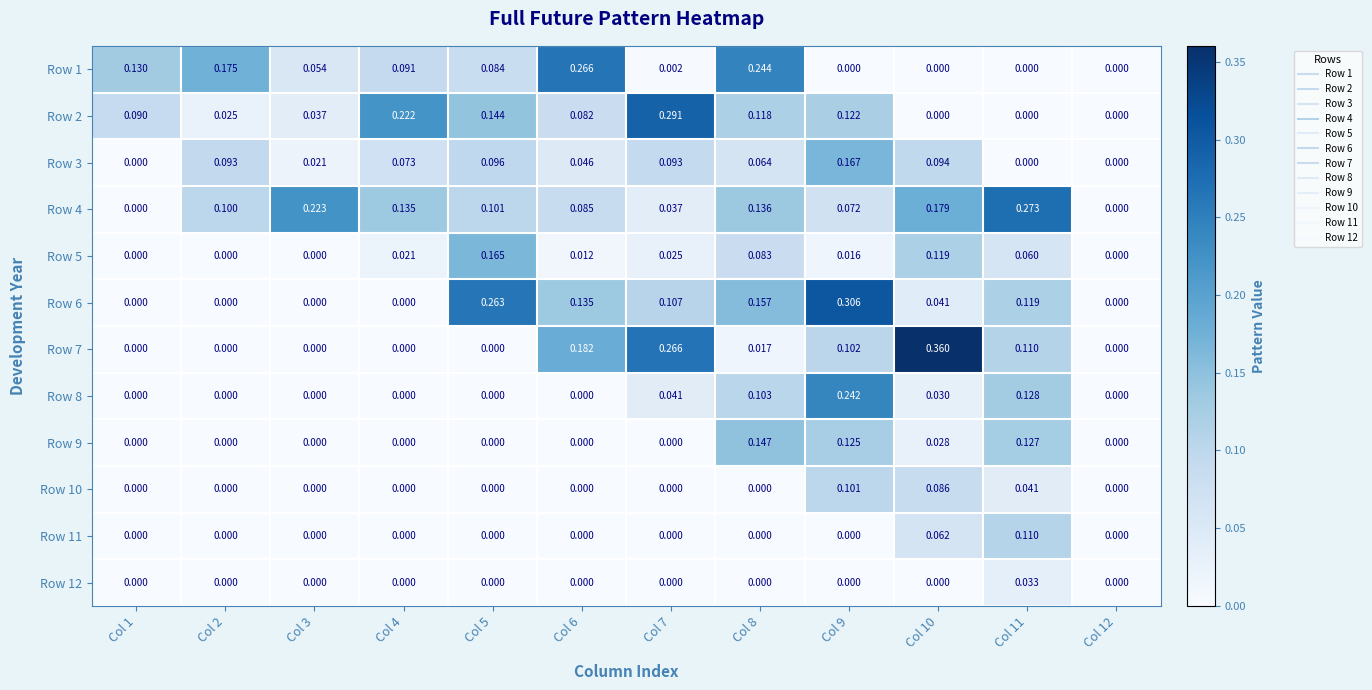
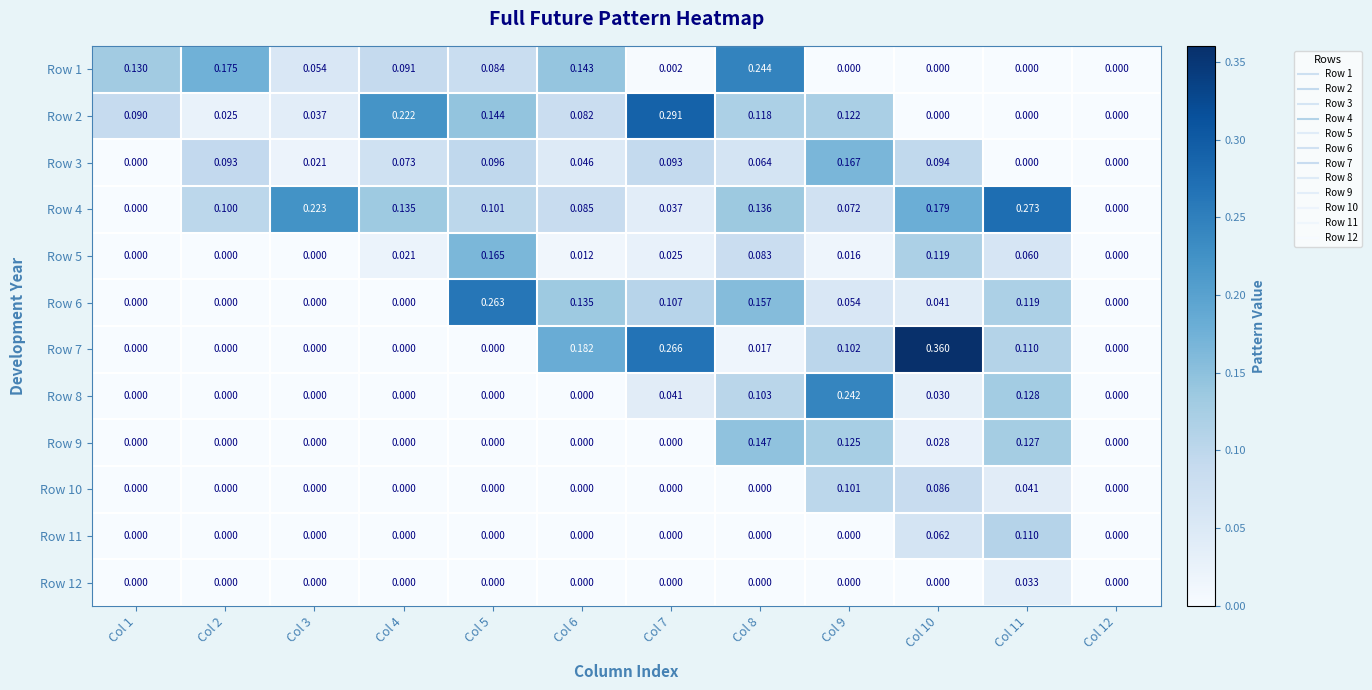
Row 1, Col 6: 0.266 -> 0.143
Row 6, Col 9: 0.306 -> 0.054
